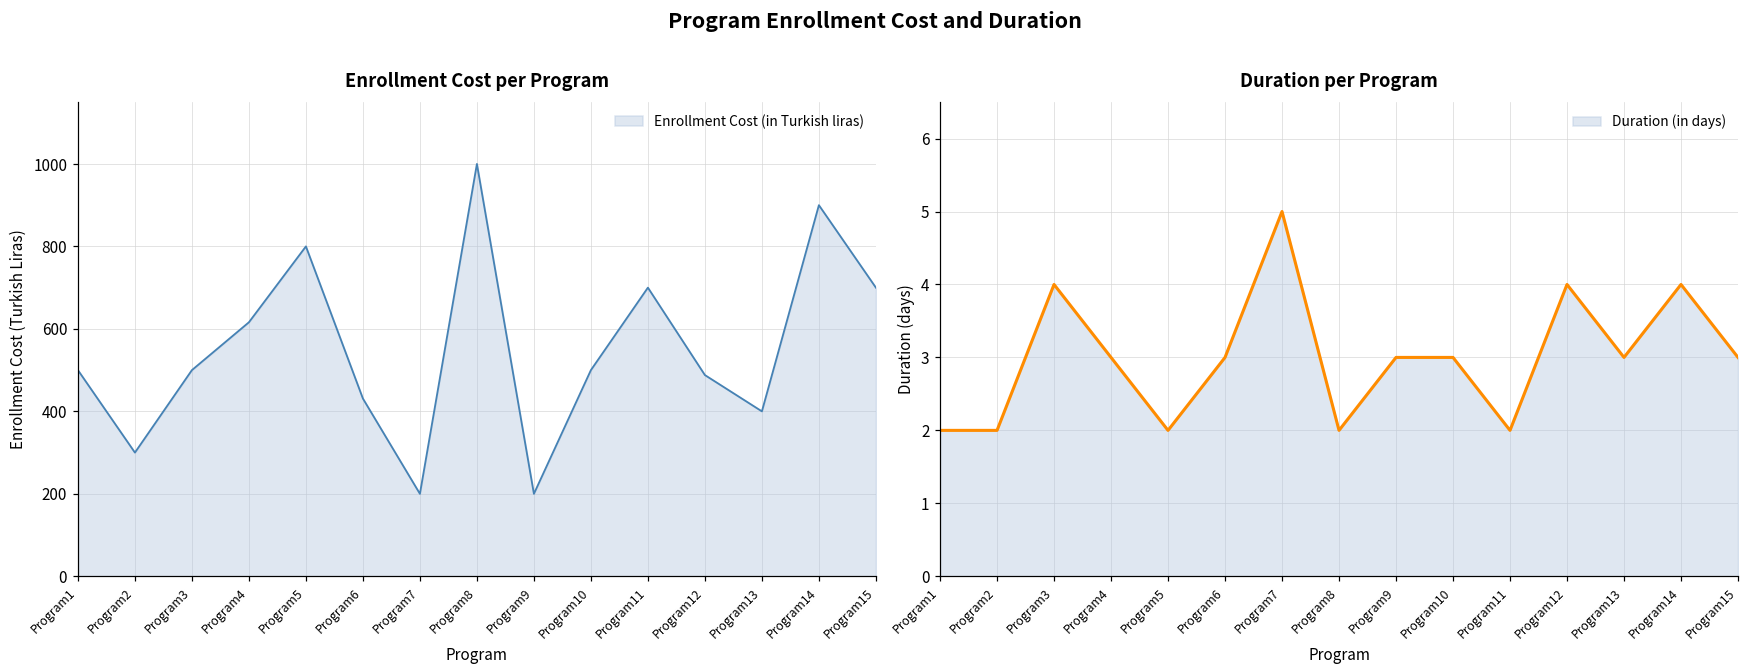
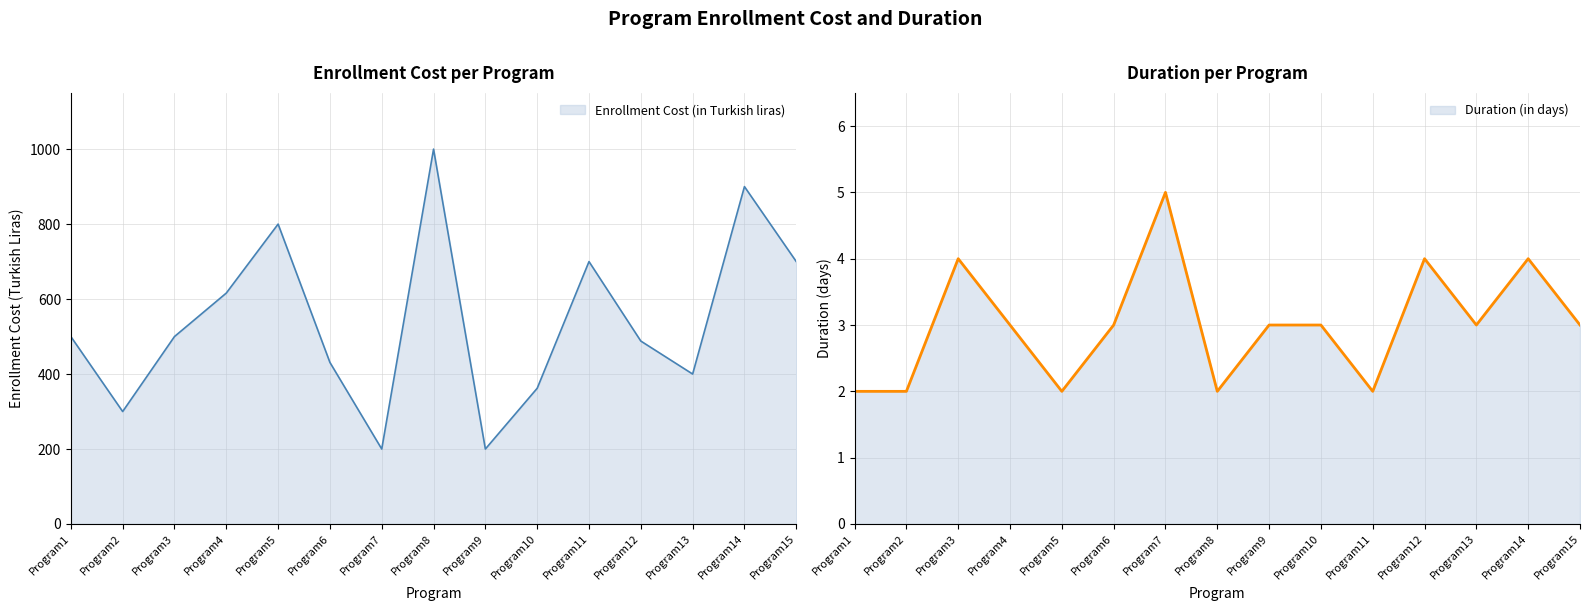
Enrollment Cost per Program, Program10: 500 -> 360
